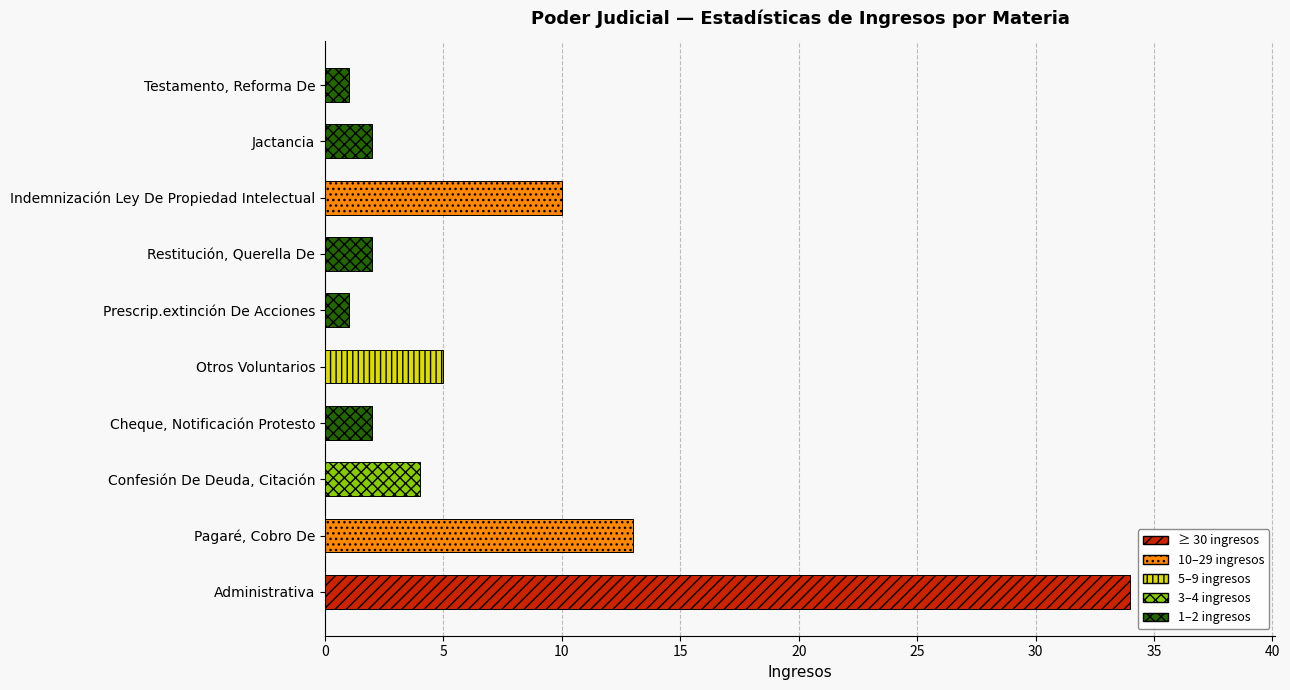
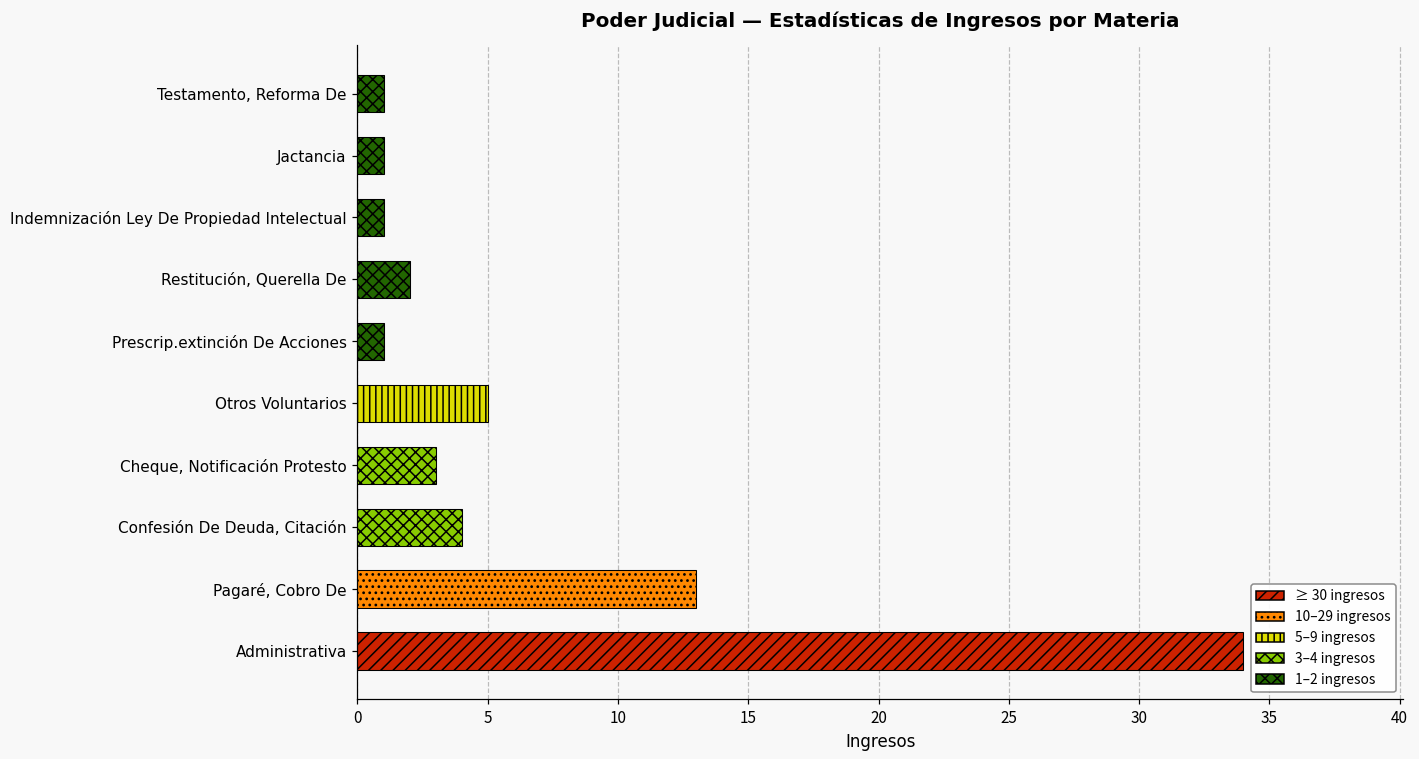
Jactancia: 2 -> 1
Indemnización Ley De Propiedad Intelectual: 10 -> 1
Cheque, Notificación Protesto: 2 -> 3
